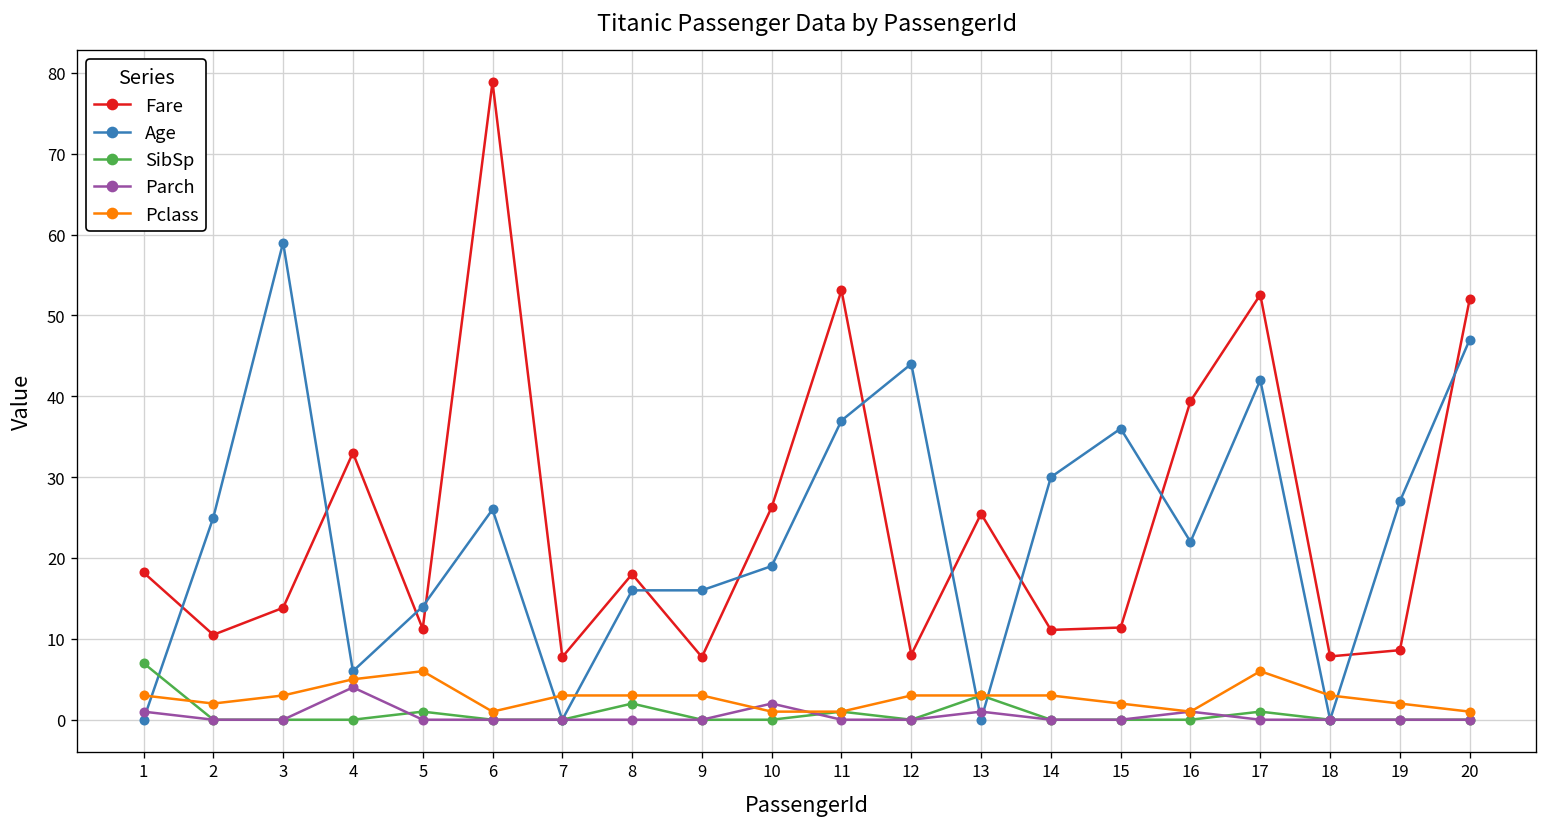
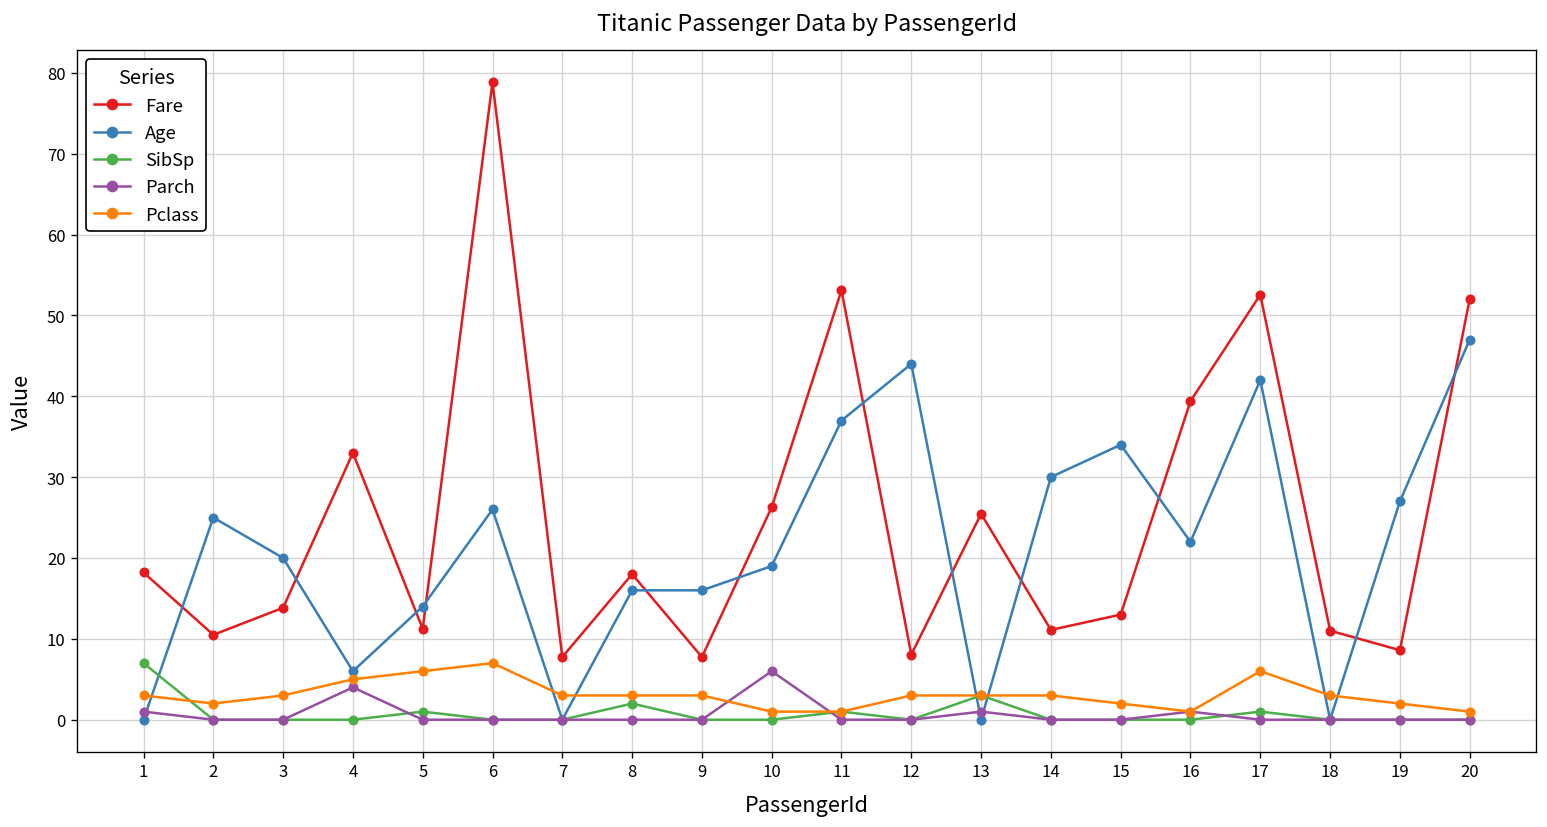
Age, 3: 59 -> 20
Pclass, 6: 1 -> 7
Parch, 10: 2 -> 6
Fare, 15: 11 -> 13
Age, 15: 36 -> 34
Fare, 18: 8 -> 11
